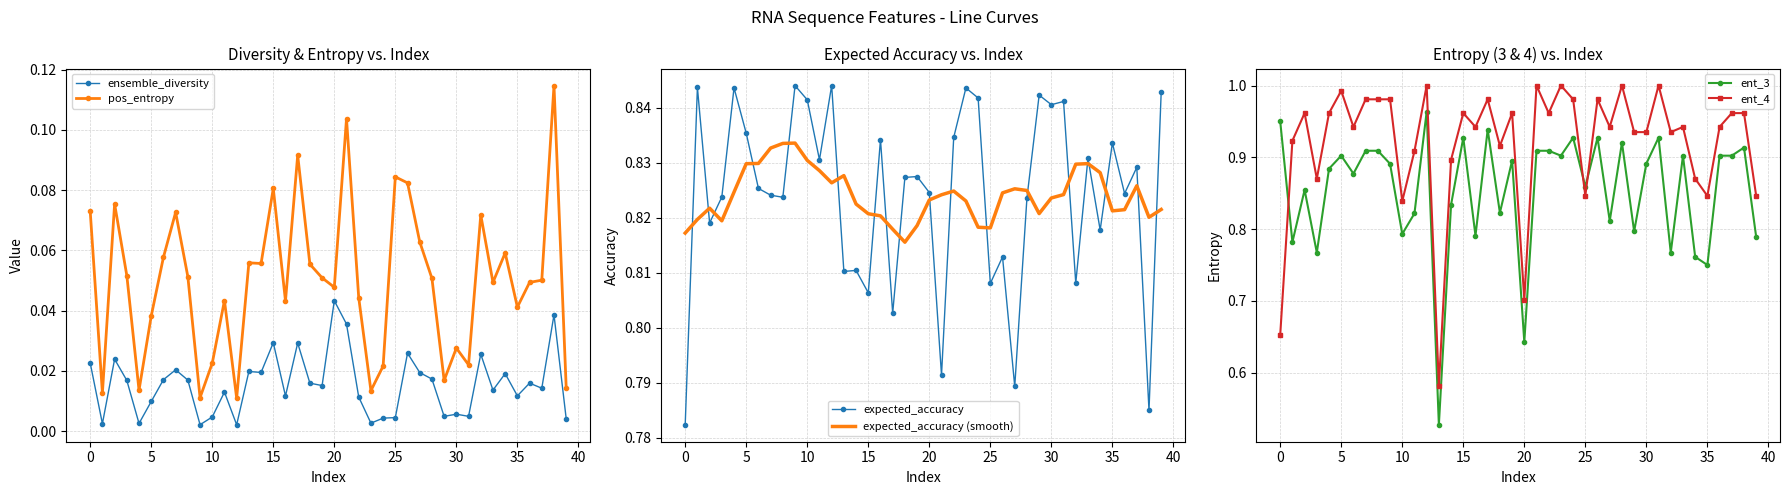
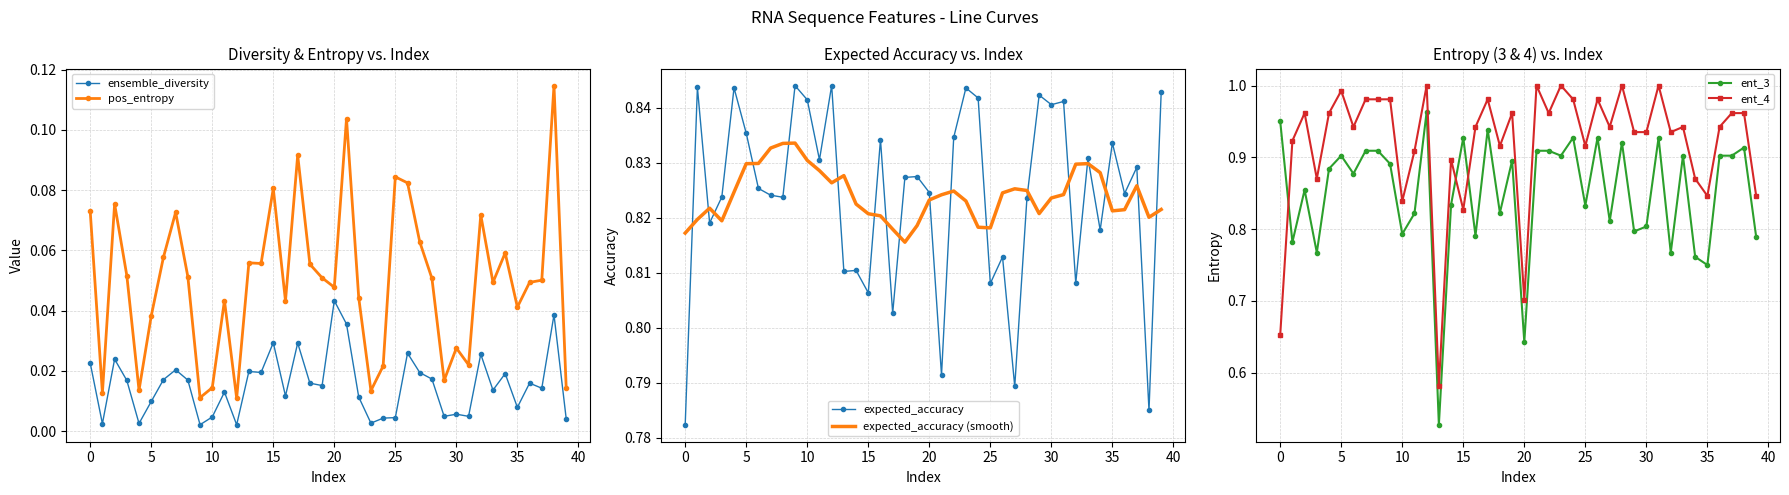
Diversity & Entropy vs. Index, pos_entropy, 10: 0.023 -> 0.014
Diversity & Entropy vs. Index, ensemble_diversity, 35: 0.012 -> 0.008
Entropy (3 & 4) vs. Index, ent_4, 15: 0.96 -> 0.83
Entropy (3 & 4) vs. Index, ent_3, 25: 0.86 -> 0.83
Entropy (3 & 4) vs. Index, ent_4, 25: 0.85 -> 0.92
Entropy (3 & 4) vs. Index, ent_3, 30: 0.89 -> 0.80
